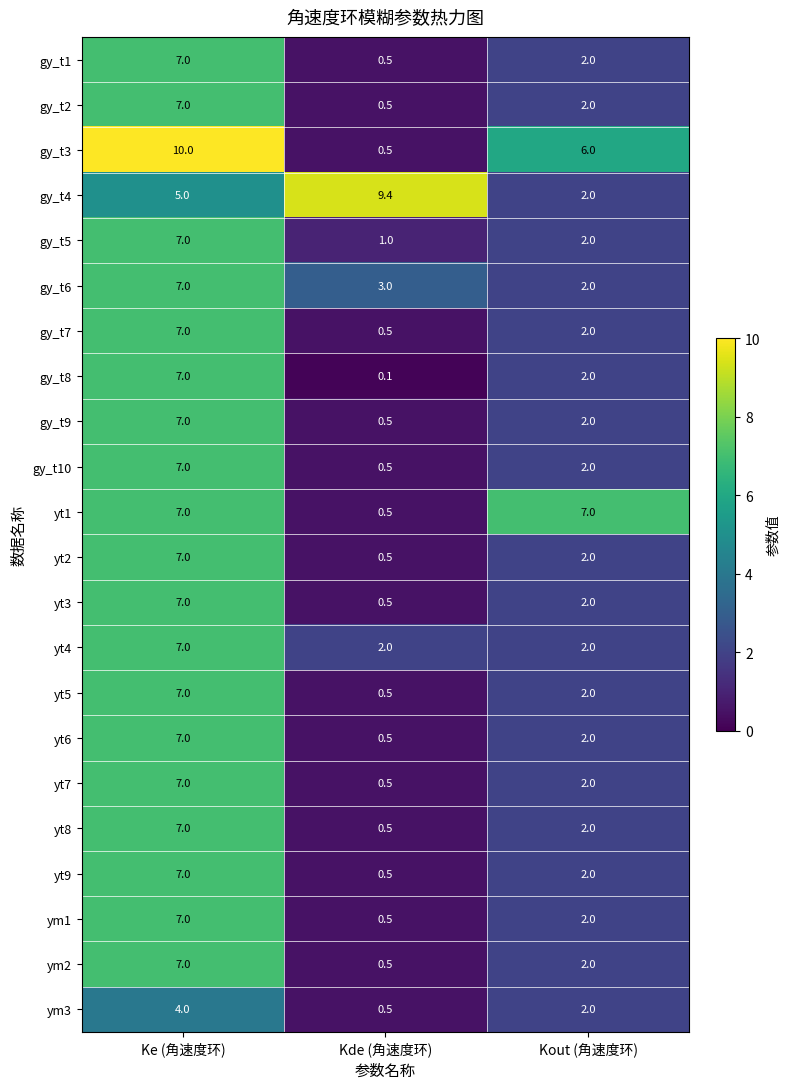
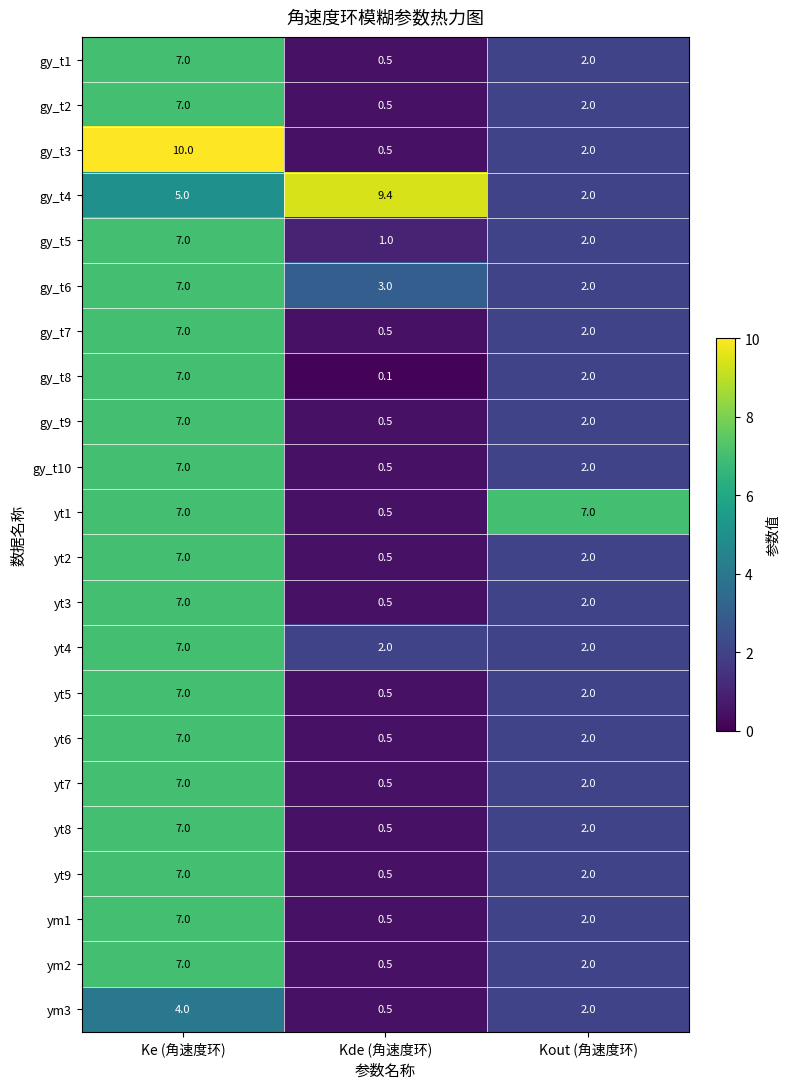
gy_t3, Kout (角速度环): 6.0 -> 2.0
